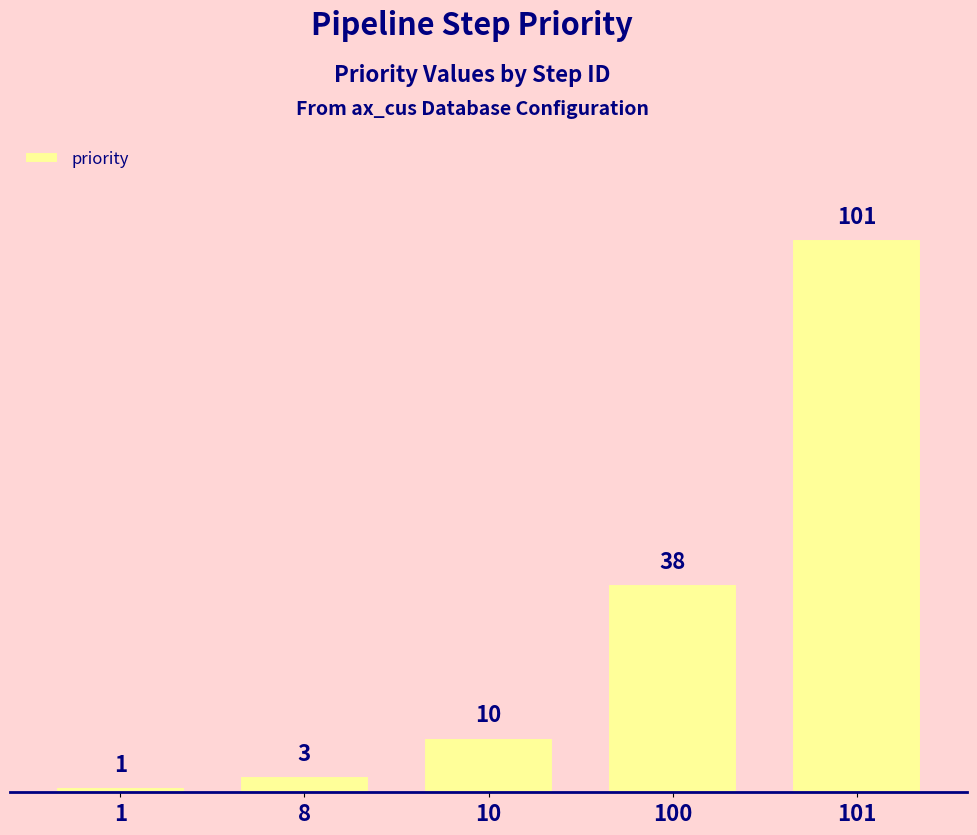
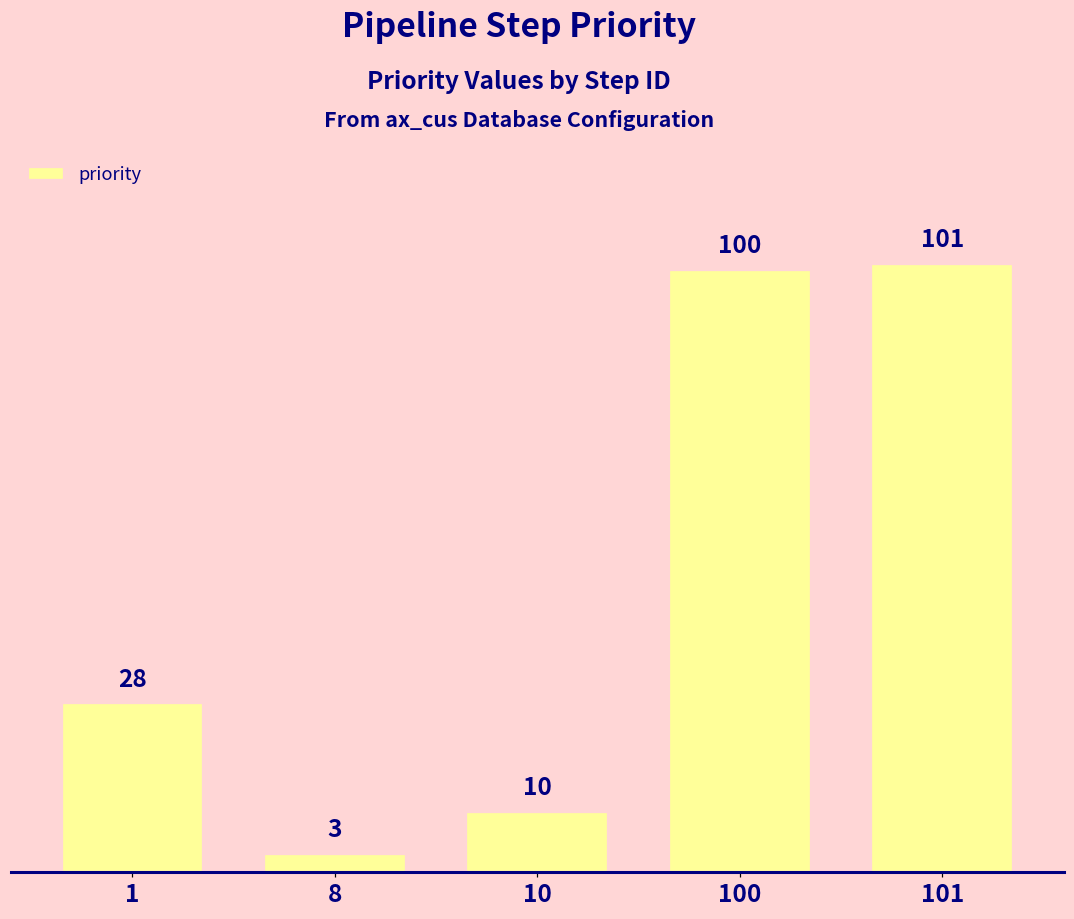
1: 1 -> 28
100: 38 -> 100
